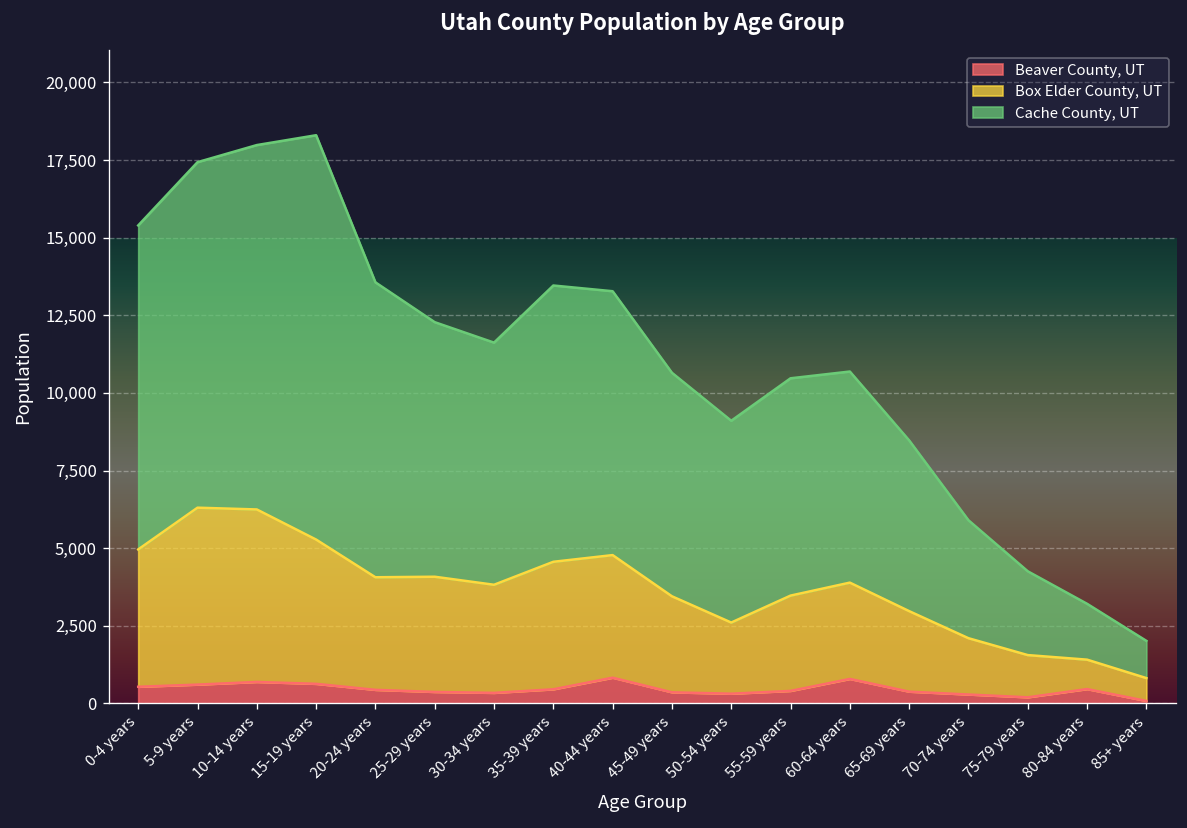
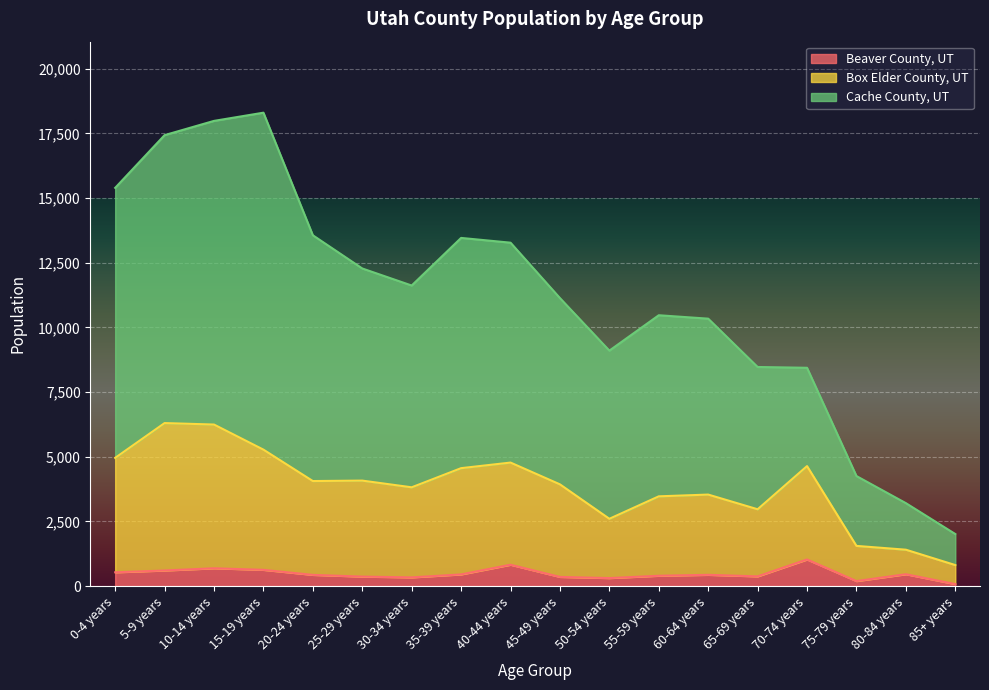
Box Elder County, UT, 45-49 years: 3,100 -> 3,600
Beaver County, UT, 60-64 years: 800 -> 400
Beaver County, UT, 70-74 years: 300 -> 1,000
Box Elder County, UT, 70-74 years: 1,800 -> 3,600
